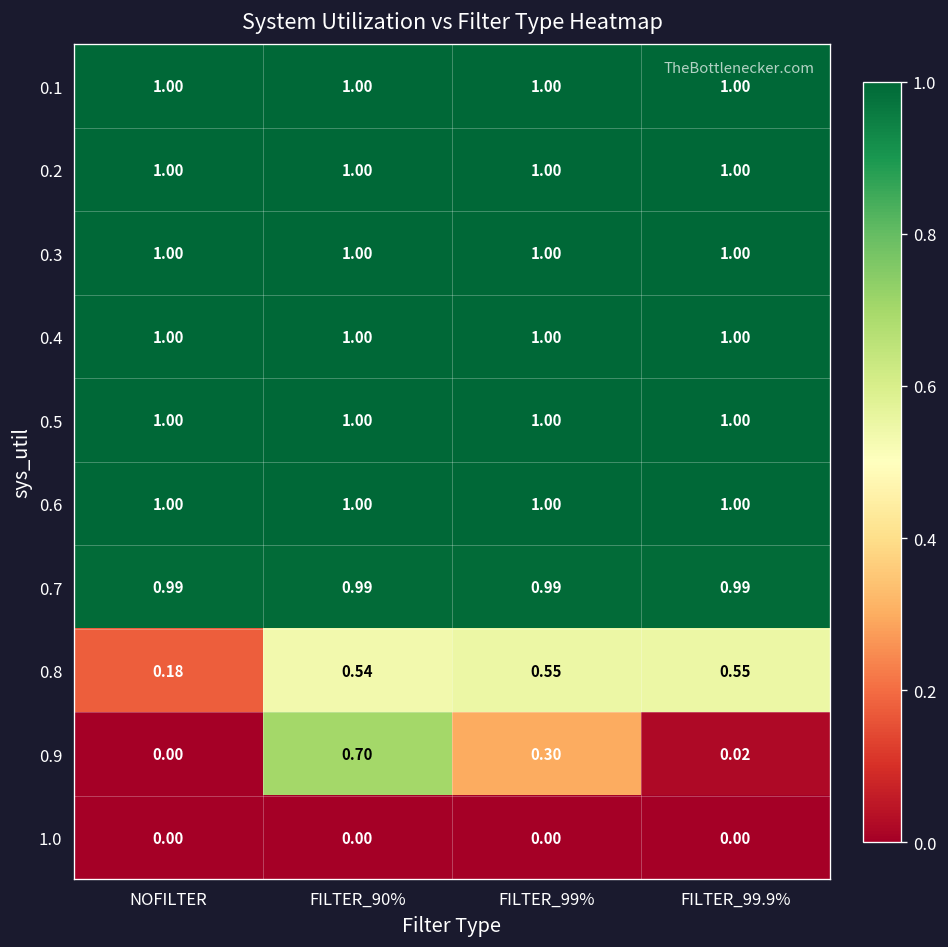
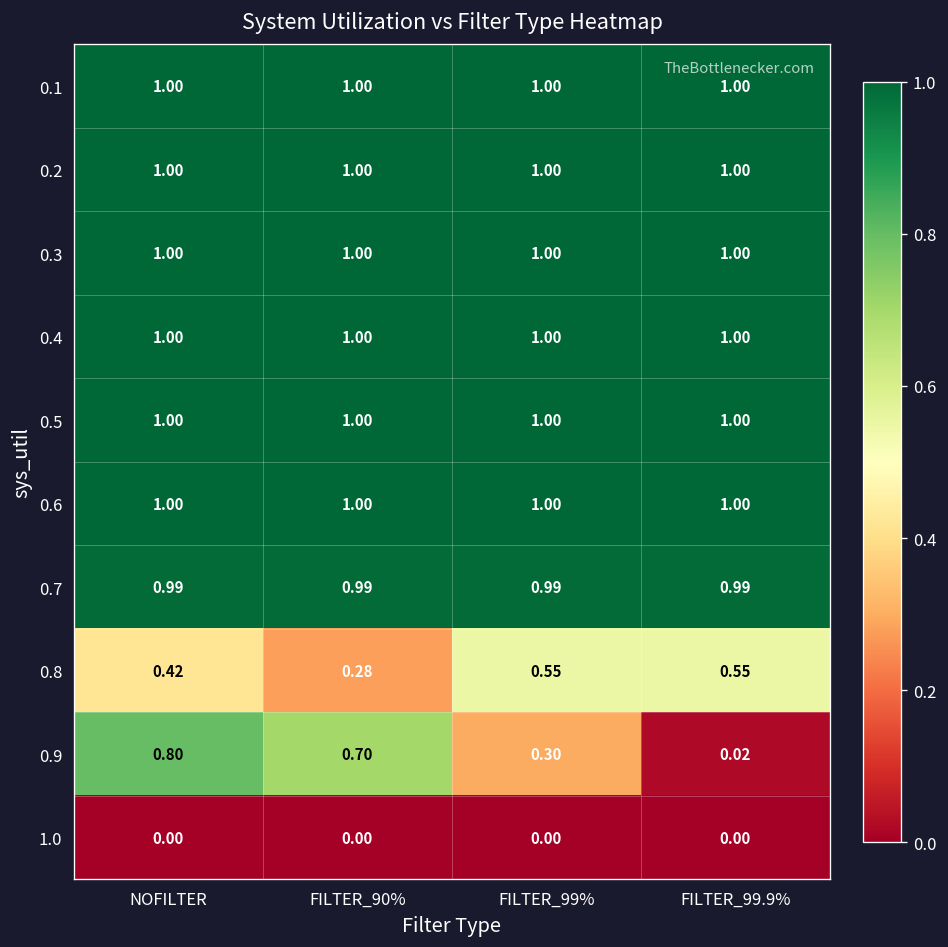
0.8, NOFILTER: 0.18 -> 0.42
0.8, FILTER_90%: 0.54 -> 0.28
0.9, NOFILTER: 0.00 -> 0.80
